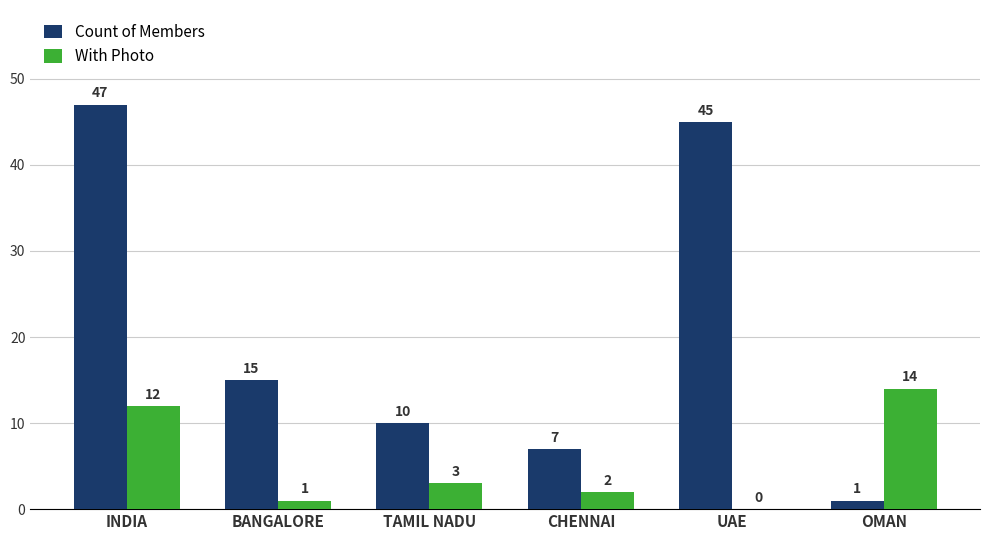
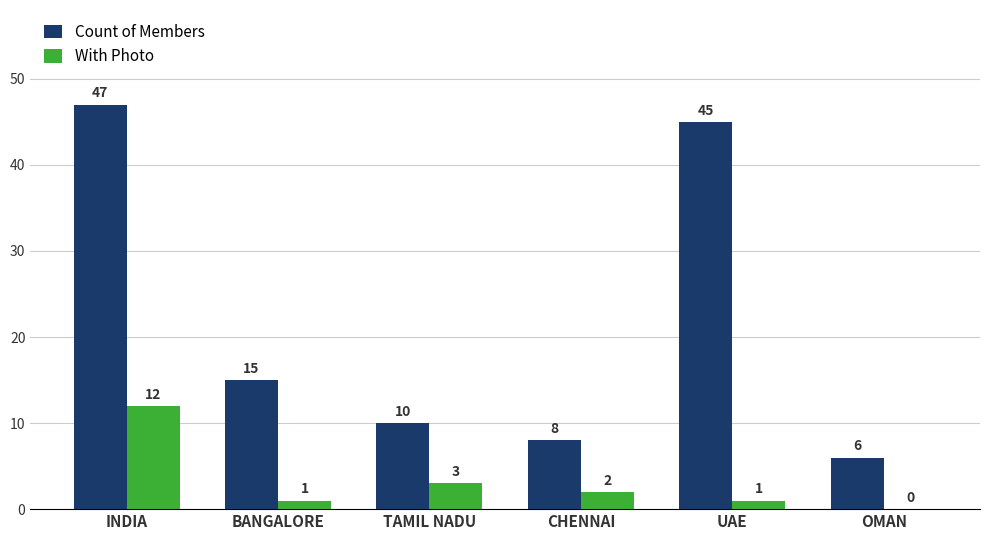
Count of Members, CHENNAI: 7 -> 8
With Photo, UAE: 0 -> 1
Count of Members, OMAN: 1 -> 6
With Photo, OMAN: 14 -> 0
